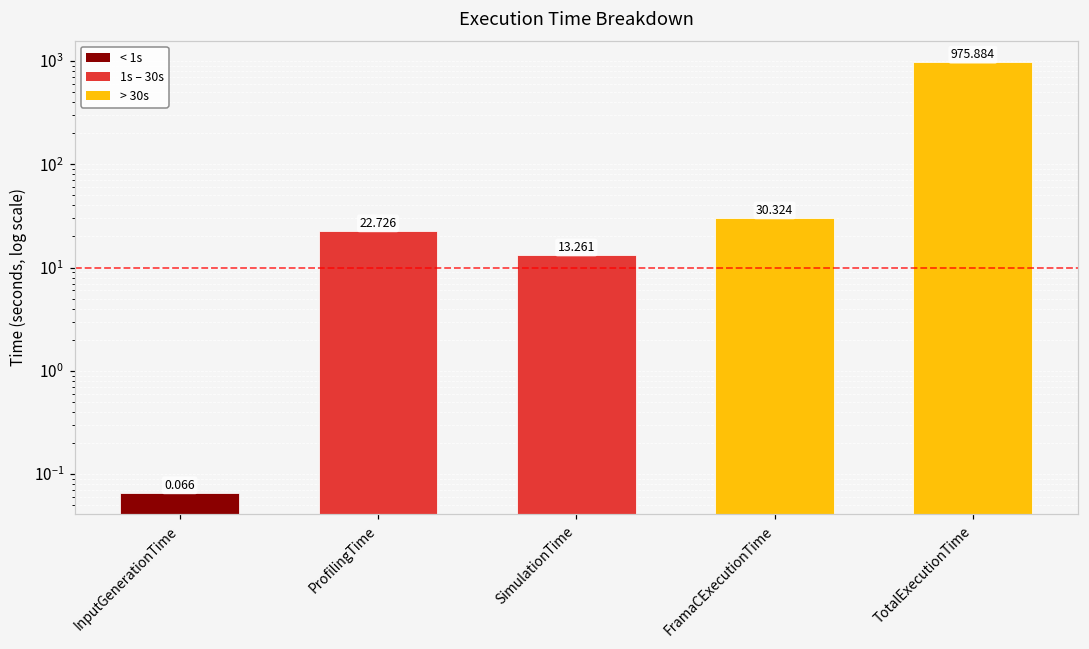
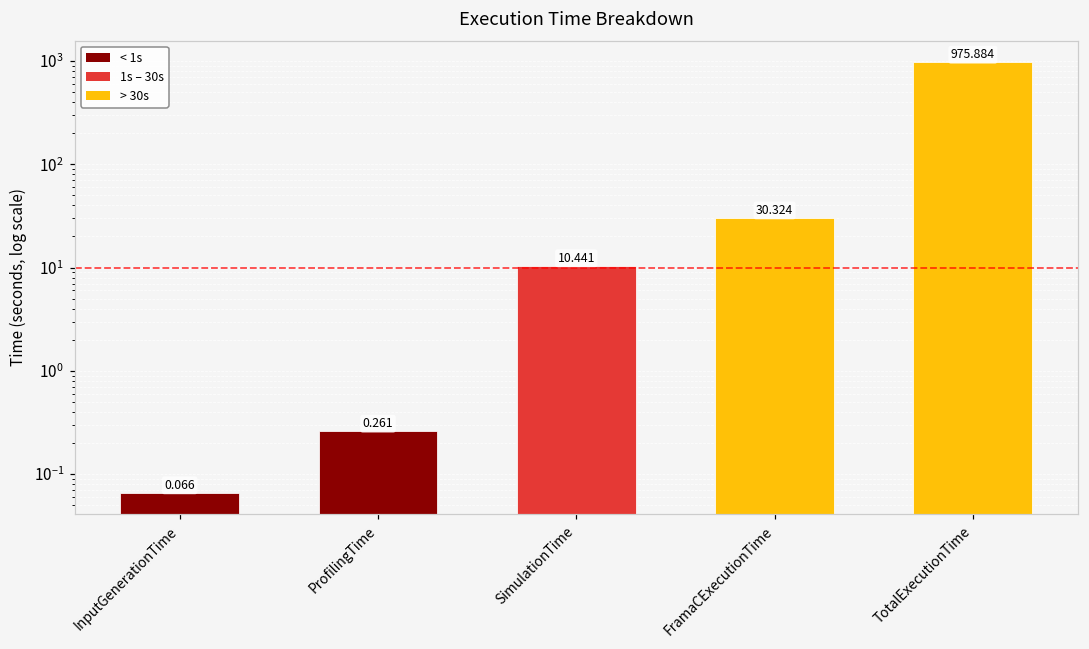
ProfilingTime: 22.726 -> 0.261
SimulationTime: 13.261 -> 10.441
